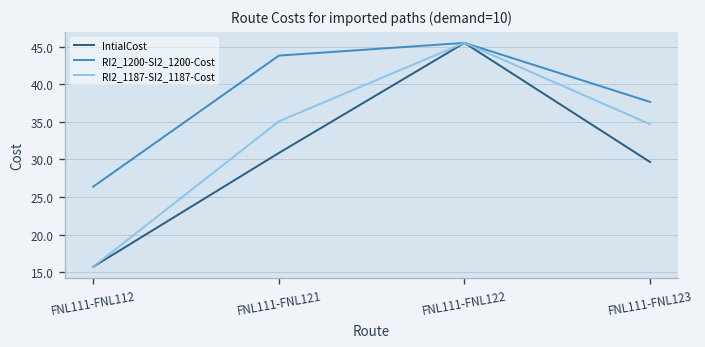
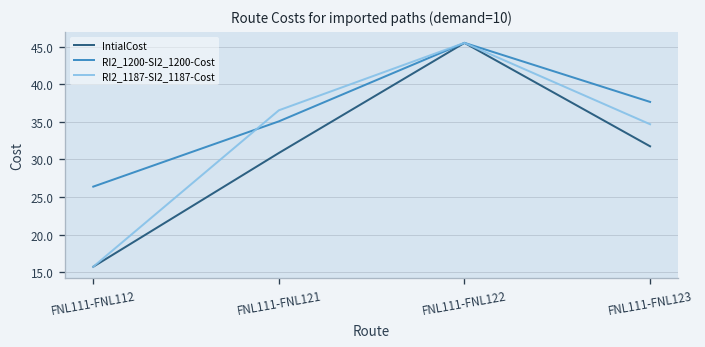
RI2_1200-SI2_1200-Cost, FNL111-FNL121: 44 -> 35
RI2_1187-SI2_1187-Cost, FNL111-FNL121: 35 -> 37
IntialCost, FNL111-FNL123: 30 -> 32
